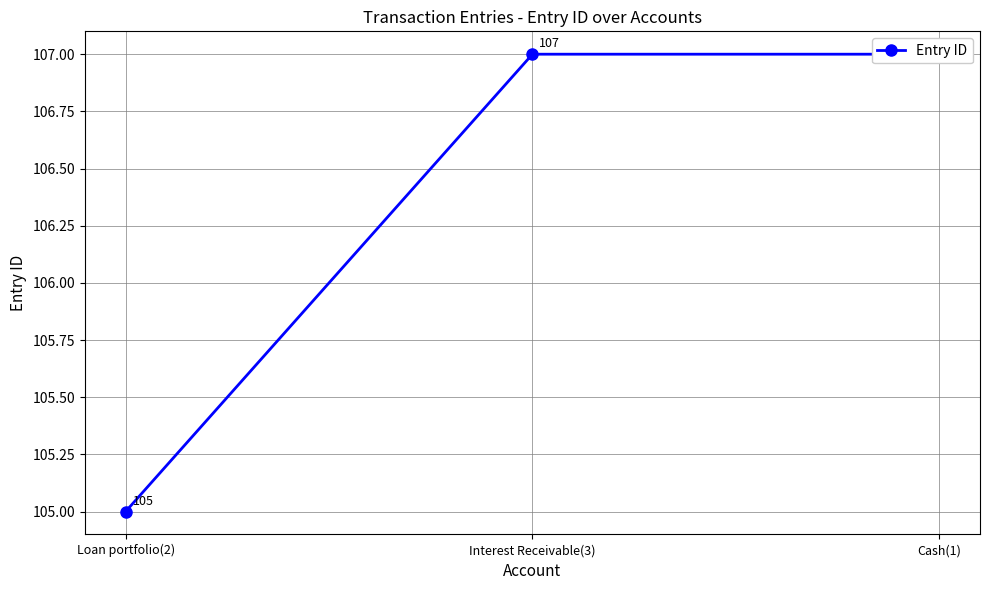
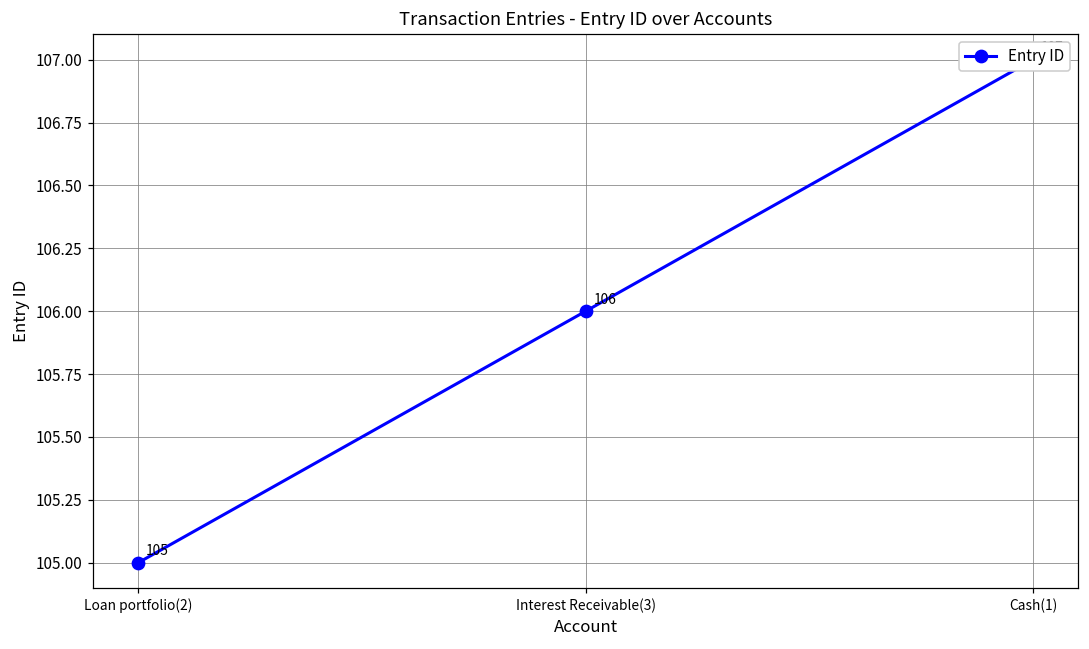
Interest Receivable(3): 107 -> 106
